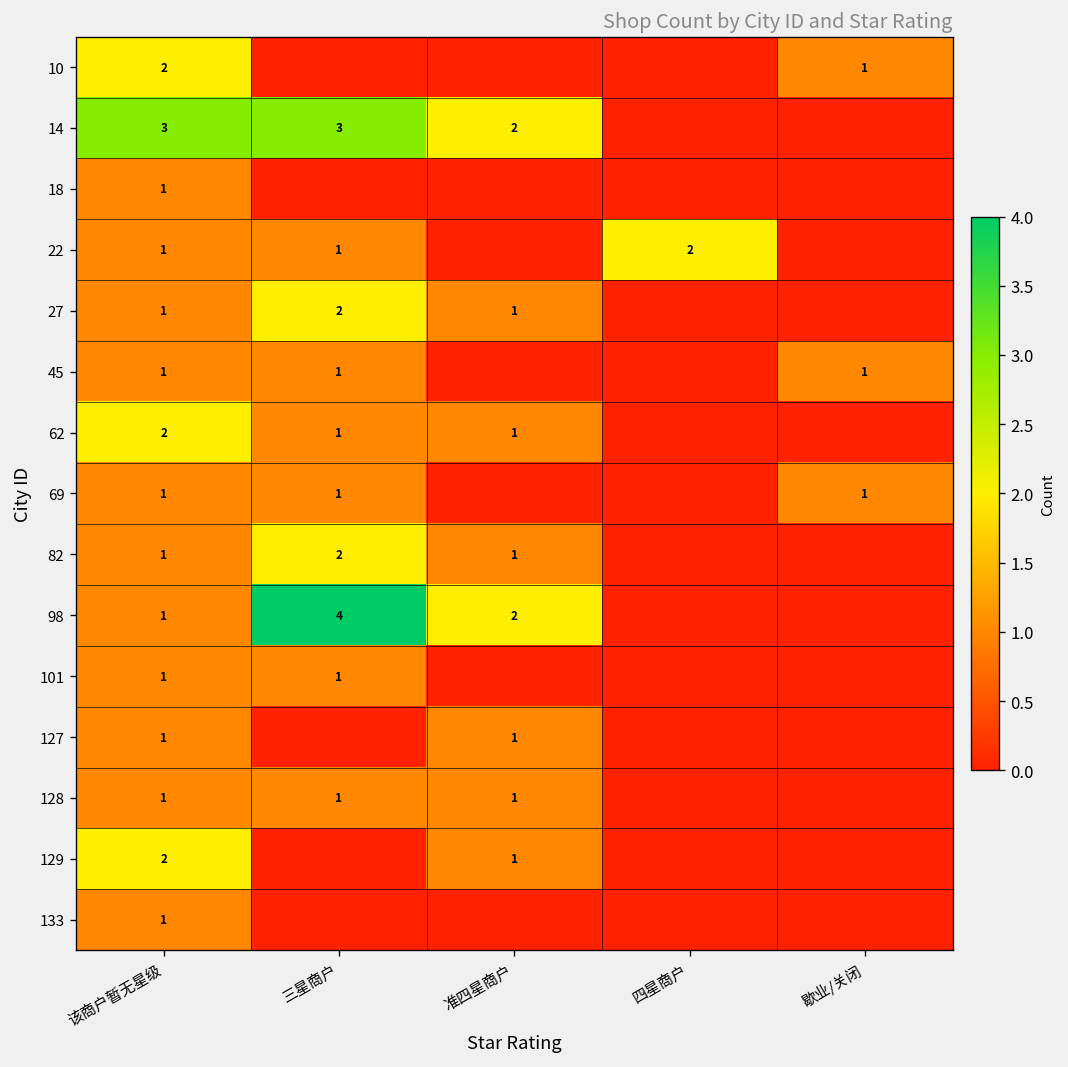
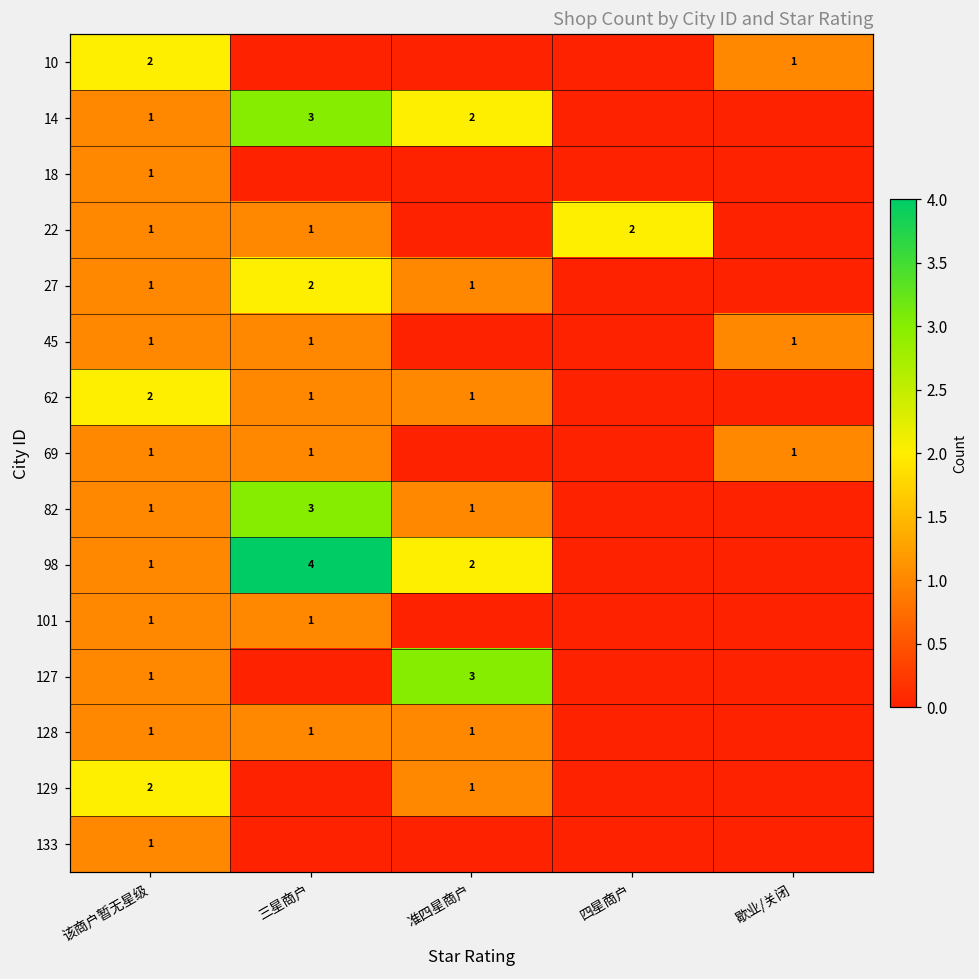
14, 该商户暂无星级: 3 -> 1
82, 三星商户: 2 -> 3
127, 准四星商户: 1 -> 3
